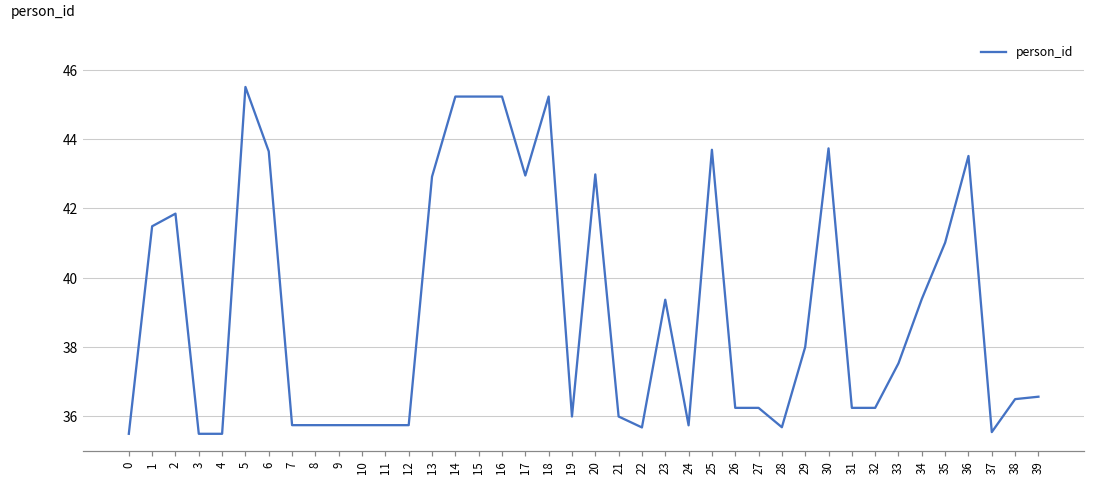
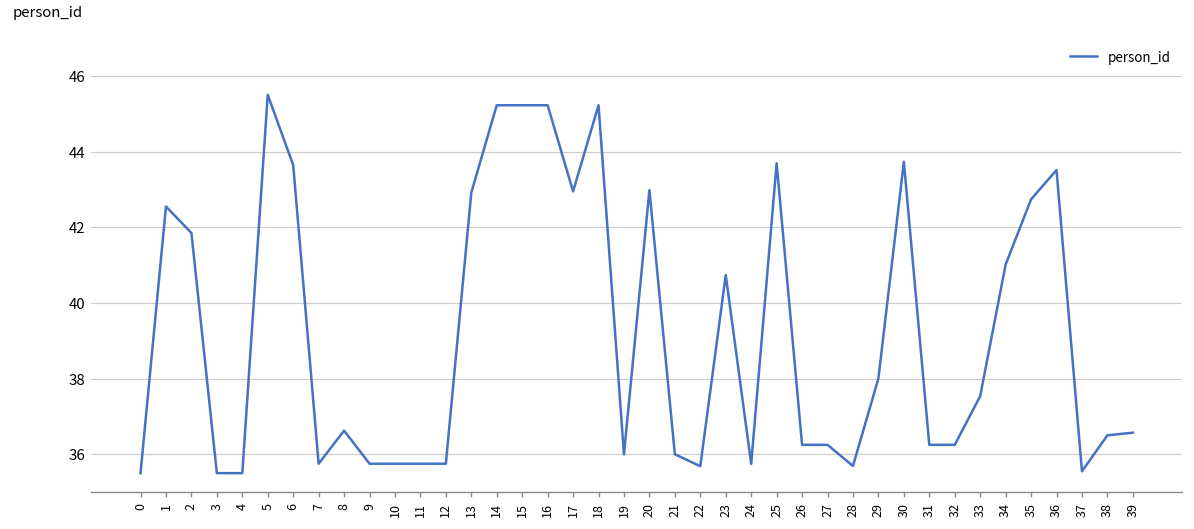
1: 41.5 -> 42.5
8: 35.7 -> 36.6
23: 39.4 -> 40.7
34: 39.4 -> 41.0
35: 41.0 -> 42.7
